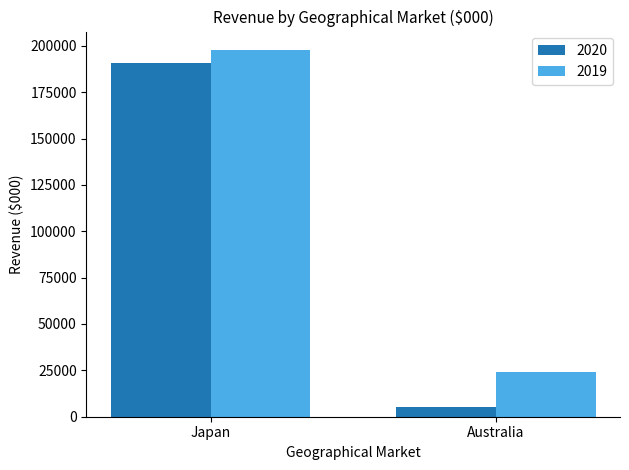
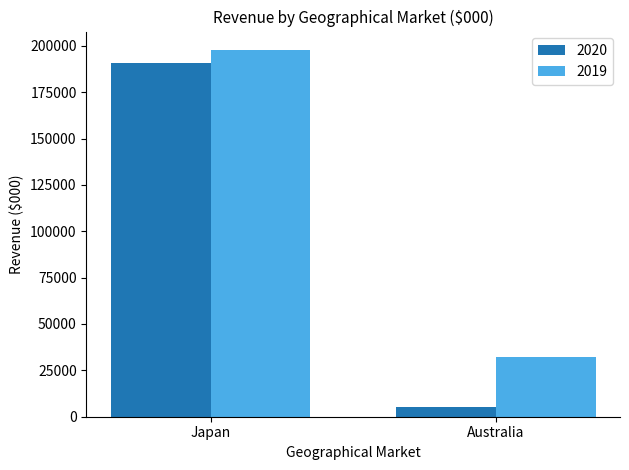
2019, Australia: 24000 -> 32000
